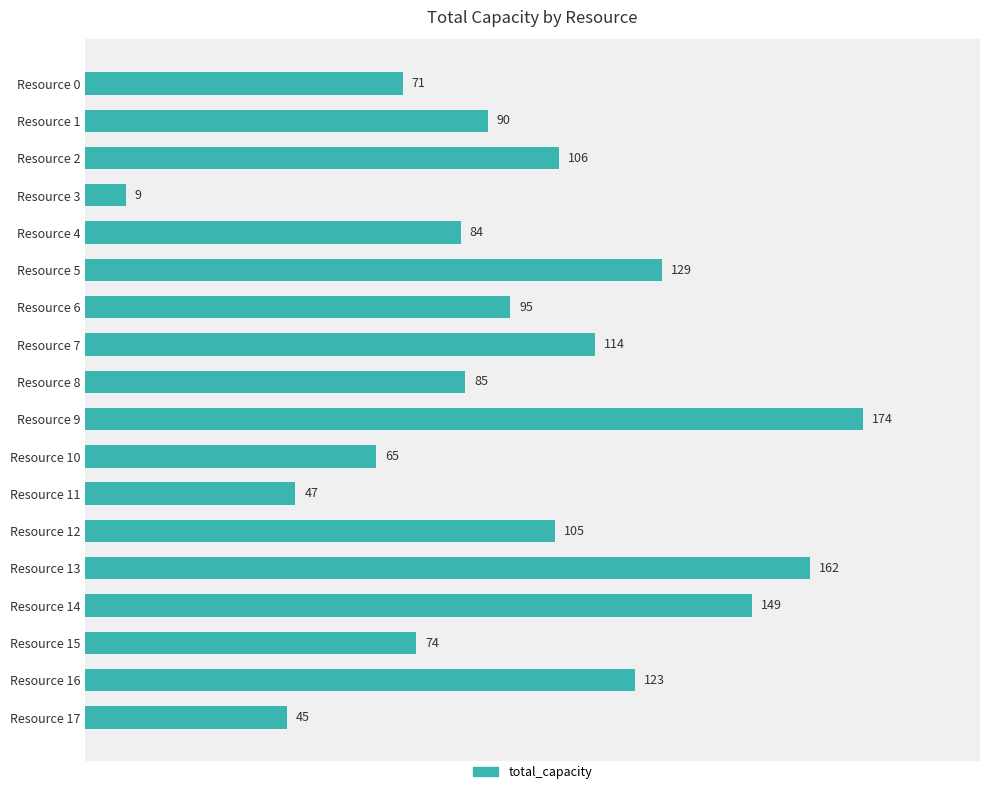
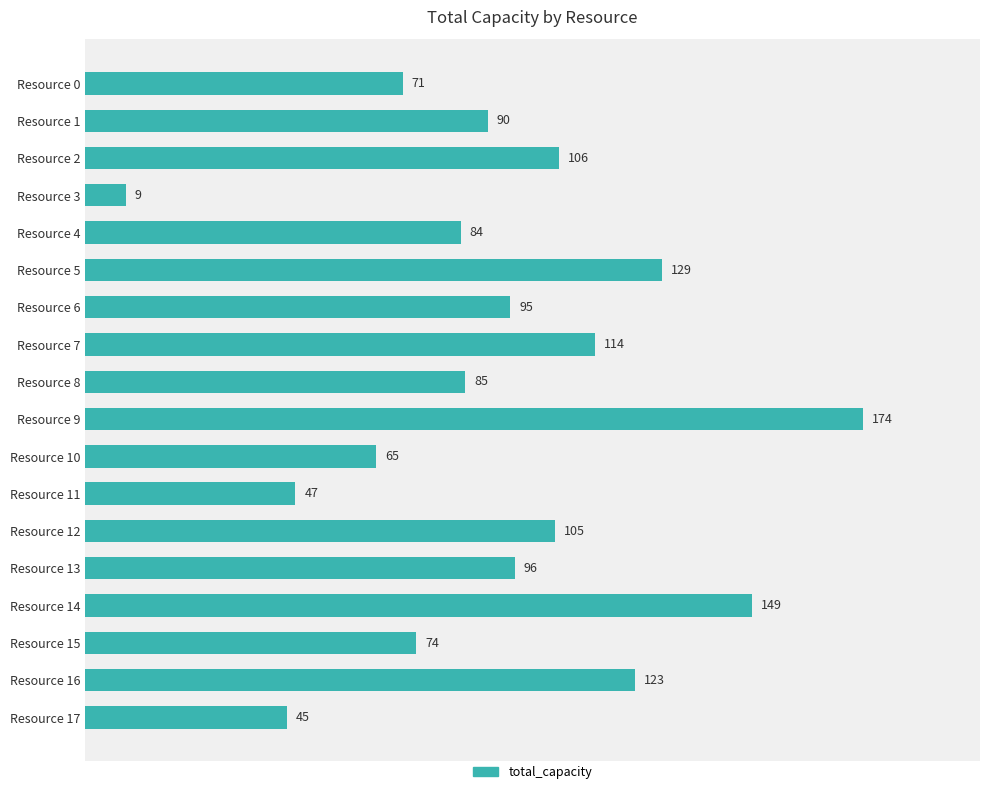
Resource 13: 162 -> 96
